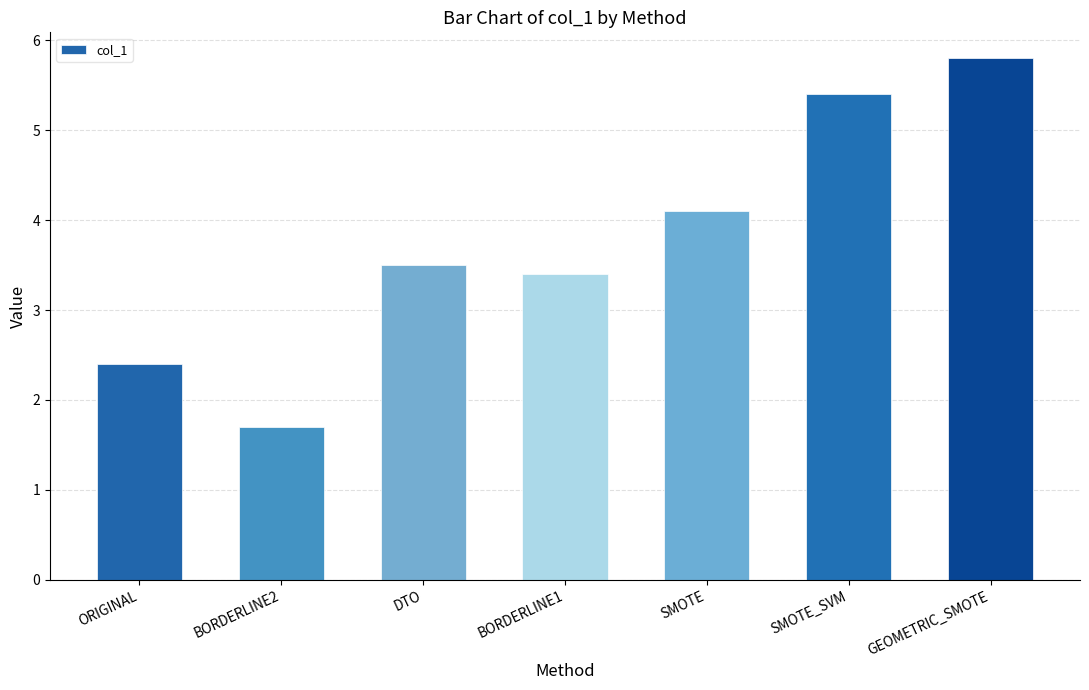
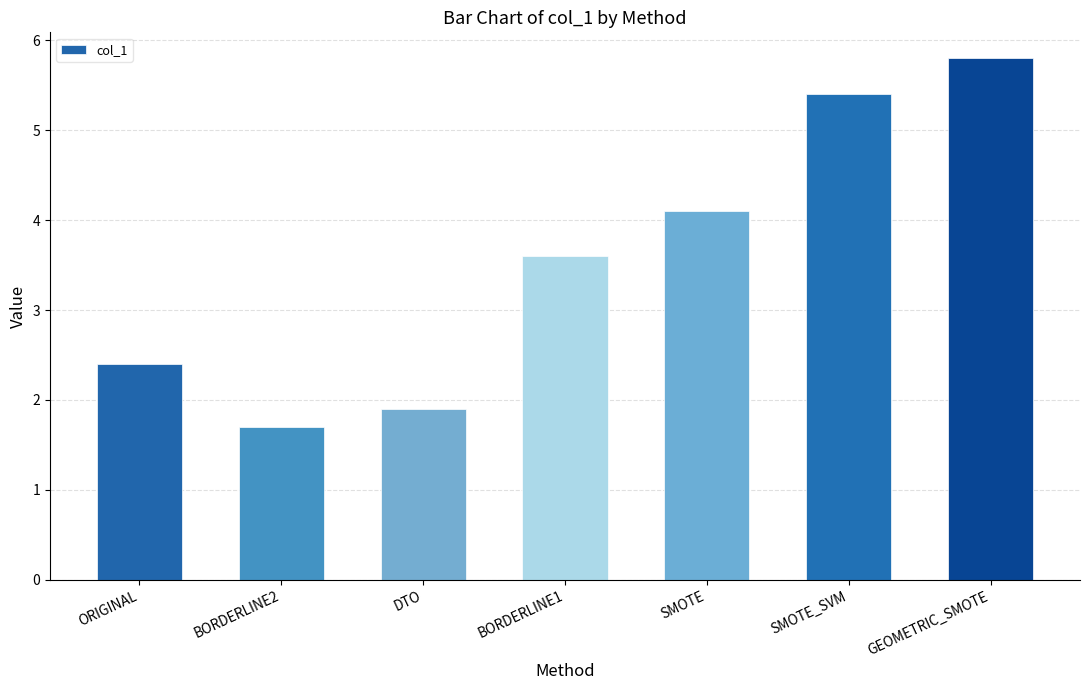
DTO: 3.5 -> 1.9
BORDERLINE1: 3.4 -> 3.6
